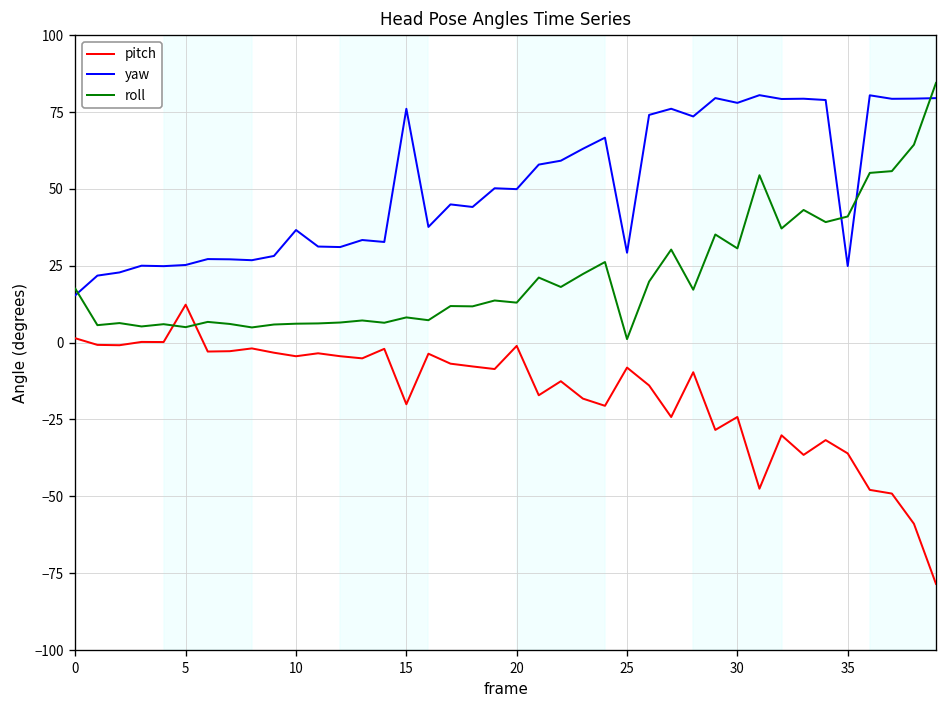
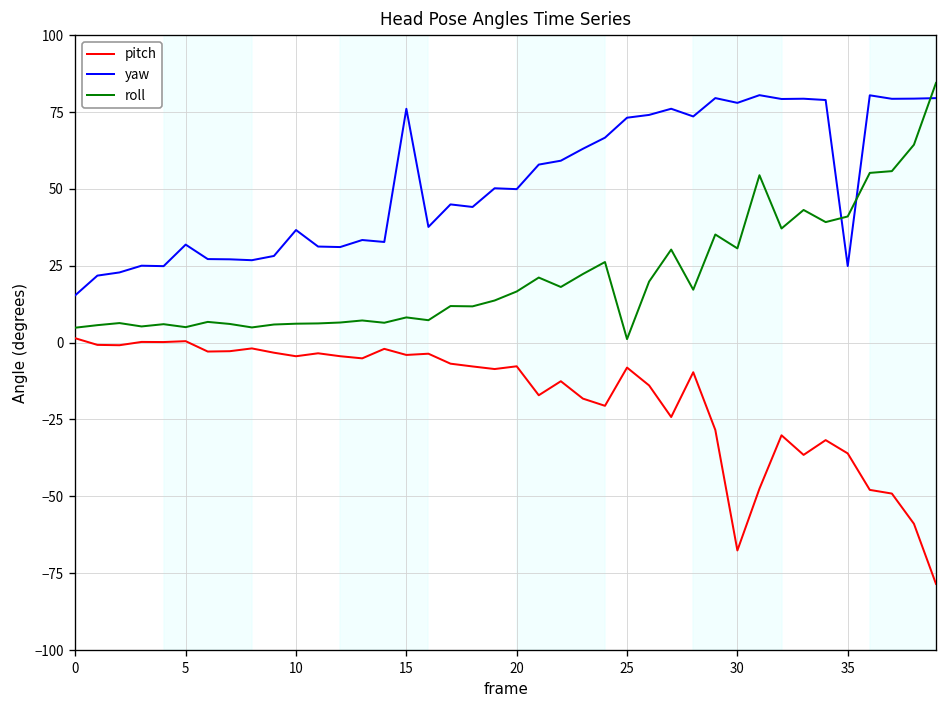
roll, 0: 18 -> 5
pitch, 5: 12 -> 0
yaw, 5: 25 -> 32
pitch, 15: -20 -> -4
pitch, 20: -1 -> -8
roll, 20: 13 -> 17
yaw, 25: 29 -> 73
pitch, 30: -24 -> -68
